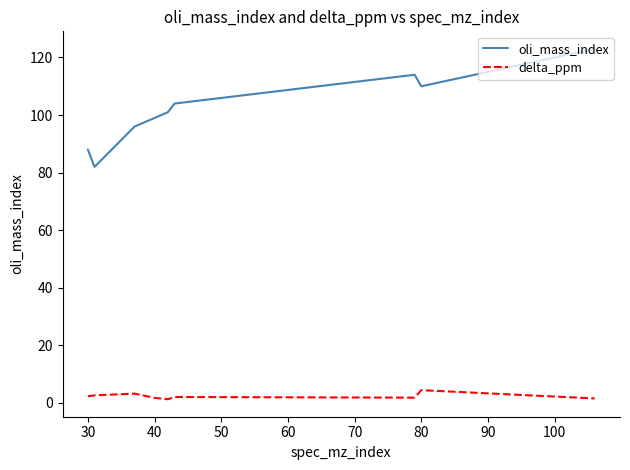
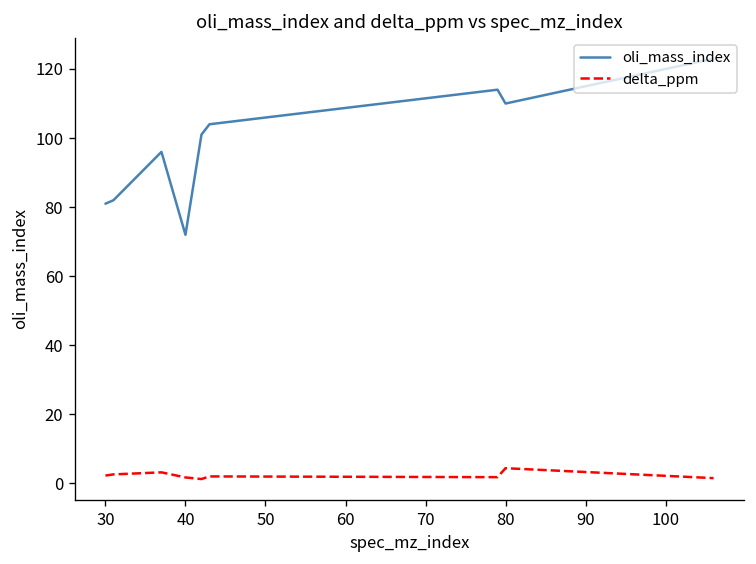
oli_mass_index, 30: 88 -> 81
oli_mass_index, 40: 99 -> 72
